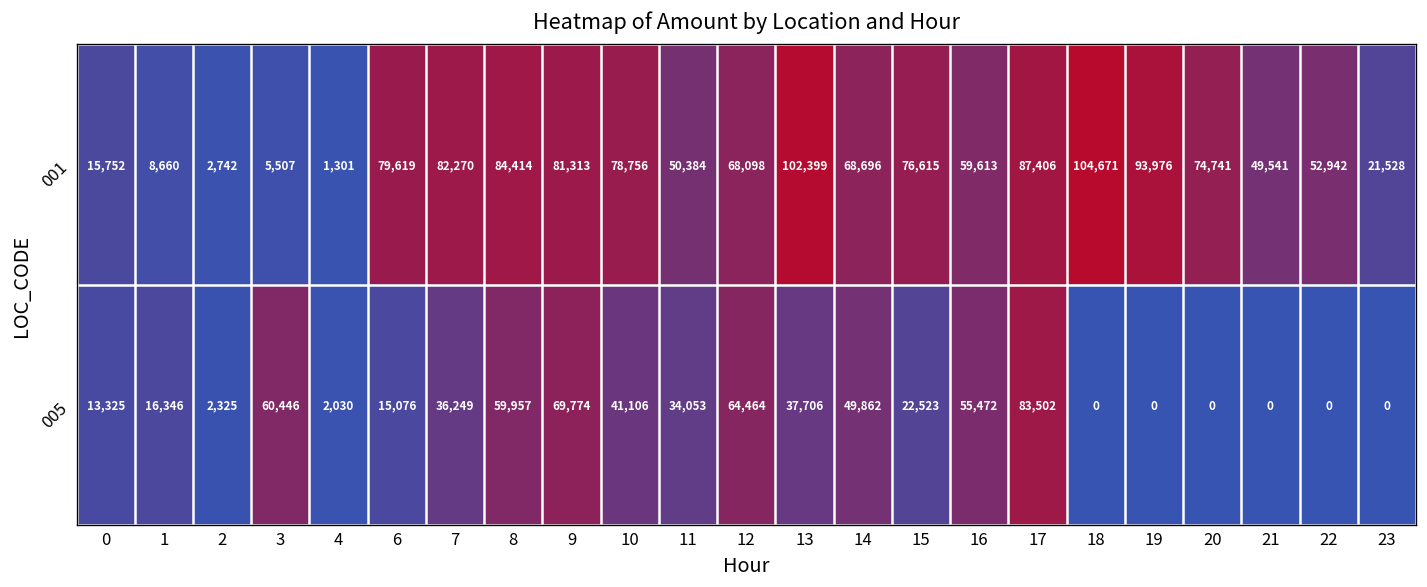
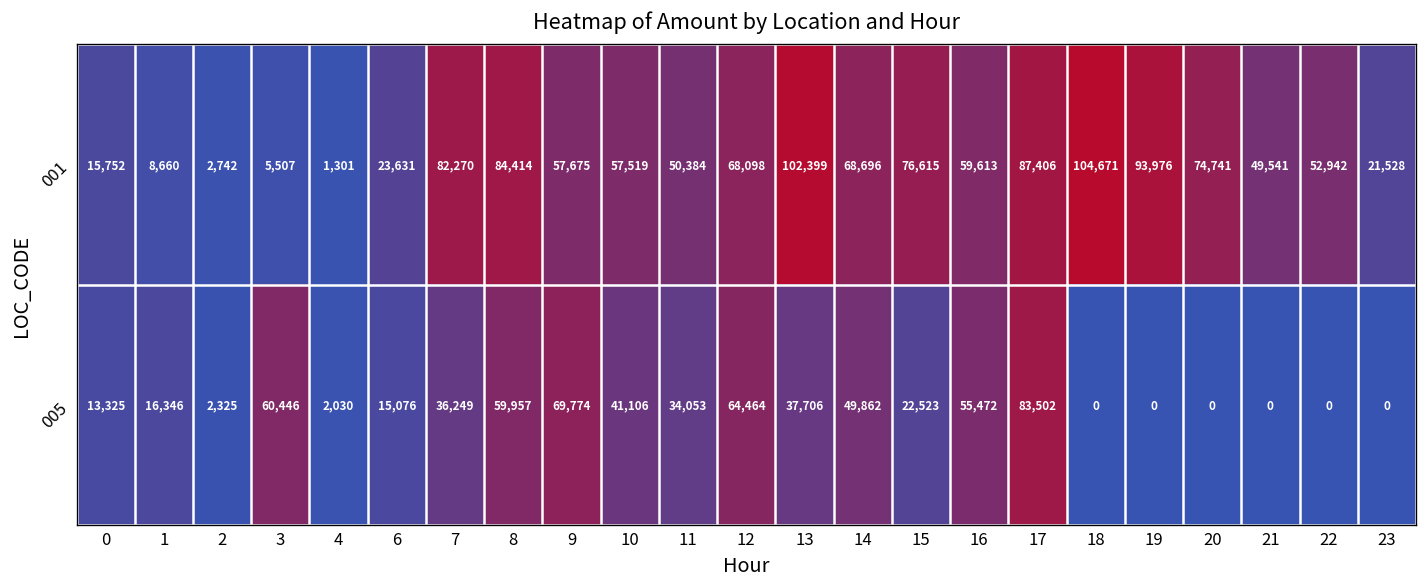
001, 6: 79,619 -> 23,631
001, 9: 81,313 -> 57,675
001, 10: 78,756 -> 57,519
